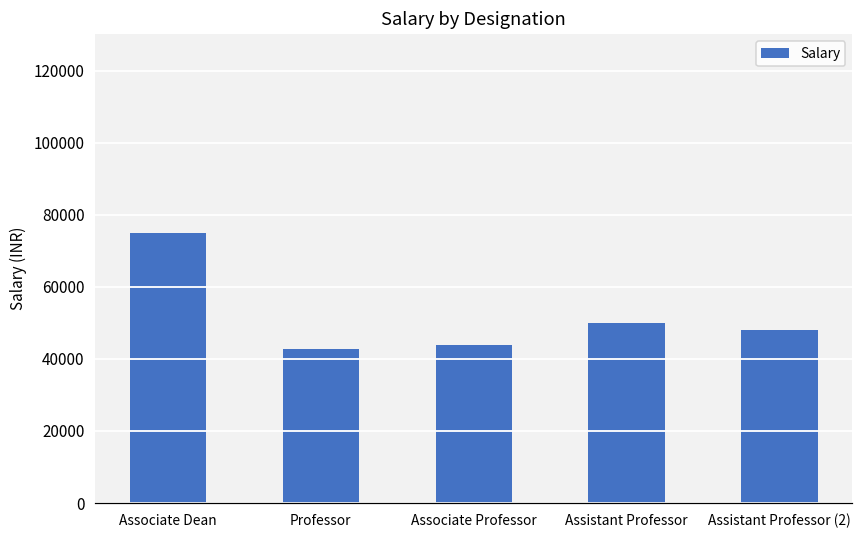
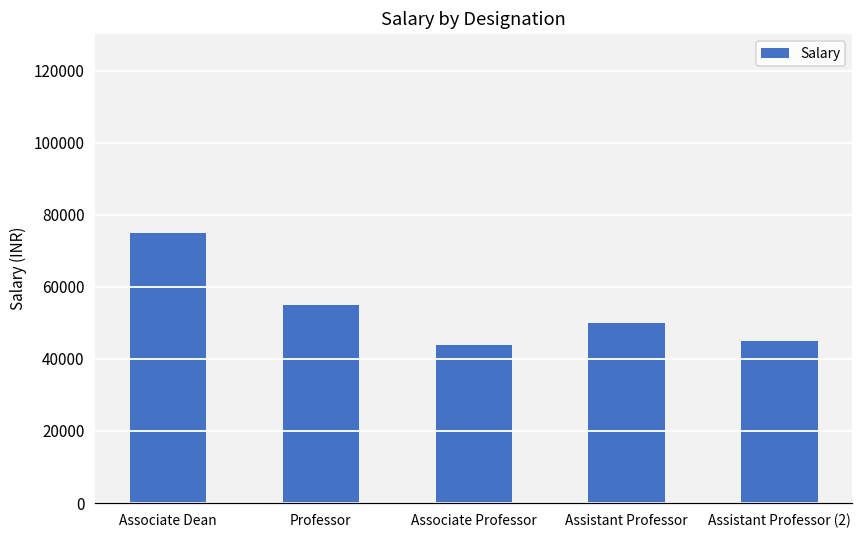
Professor: 43000 -> 55000
Assistant Professor (2): 48000 -> 45000
